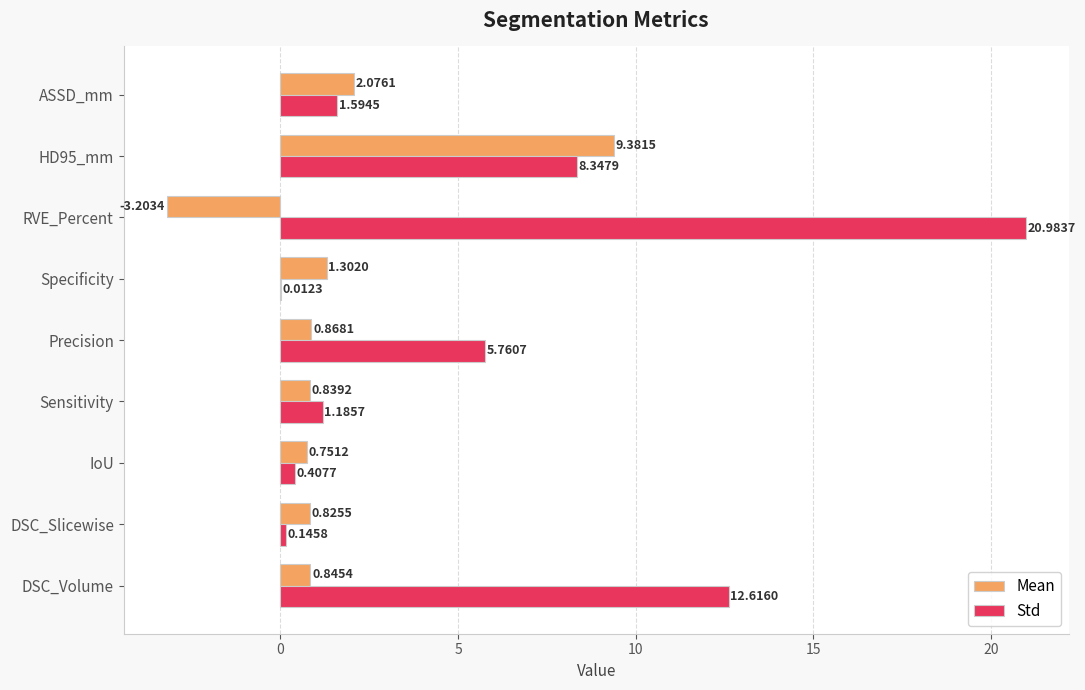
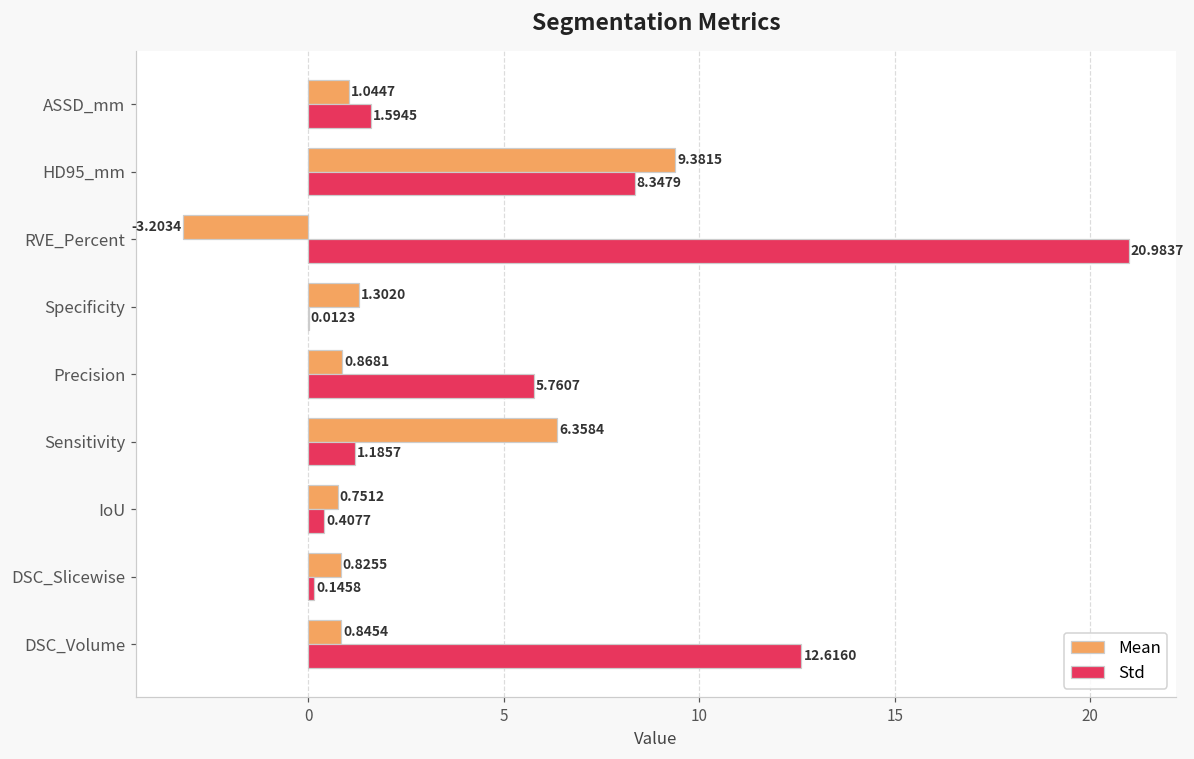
Mean, ASSD_mm: 2.0761 -> 1.0447
Mean, Sensitivity: 0.8392 -> 6.3584
